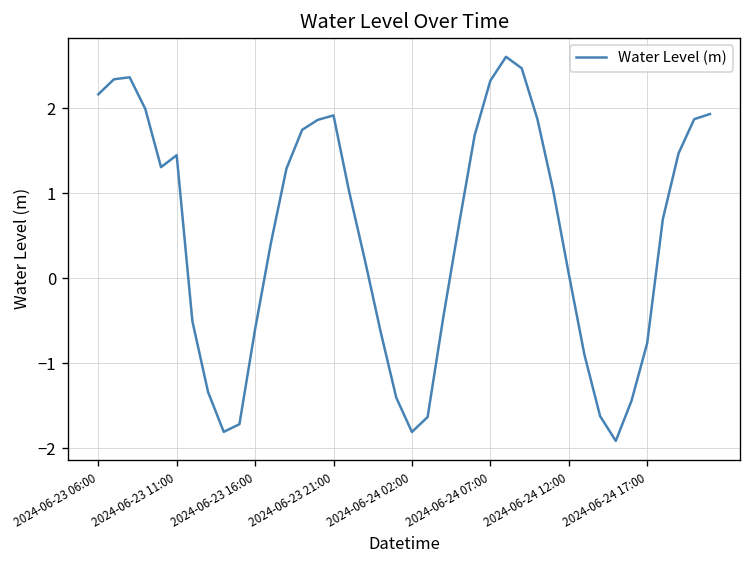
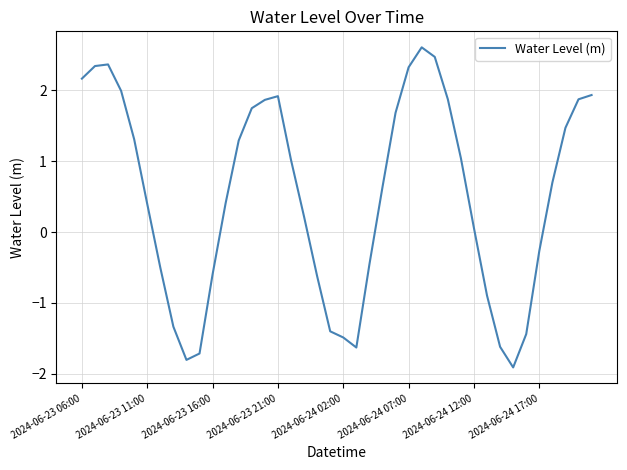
2024-06-23 11:00: 1.4 -> 0.4
2024-06-24 02:00: -1.8 -> -1.5
2024-06-24 17:00: -0.8 -> -0.3
